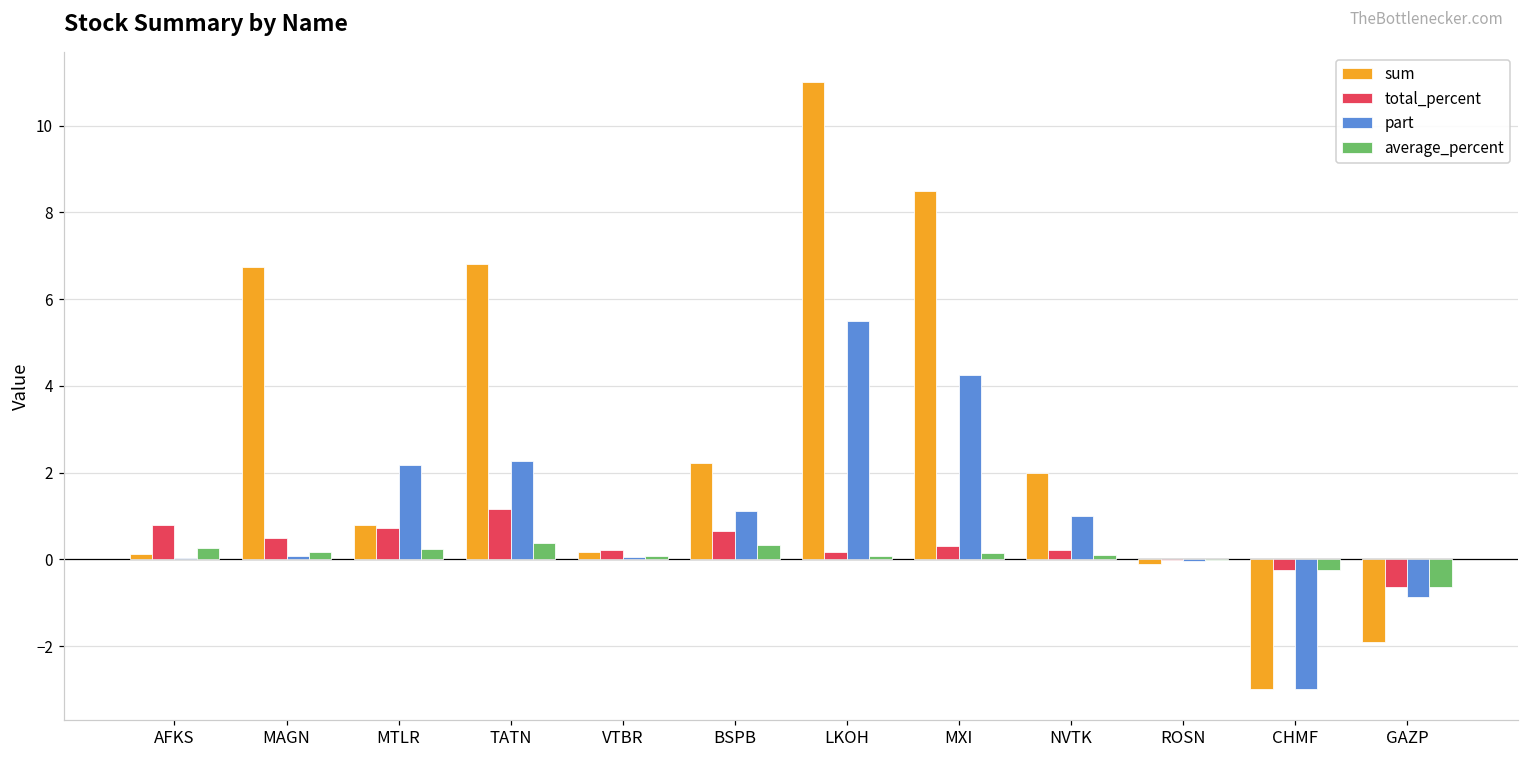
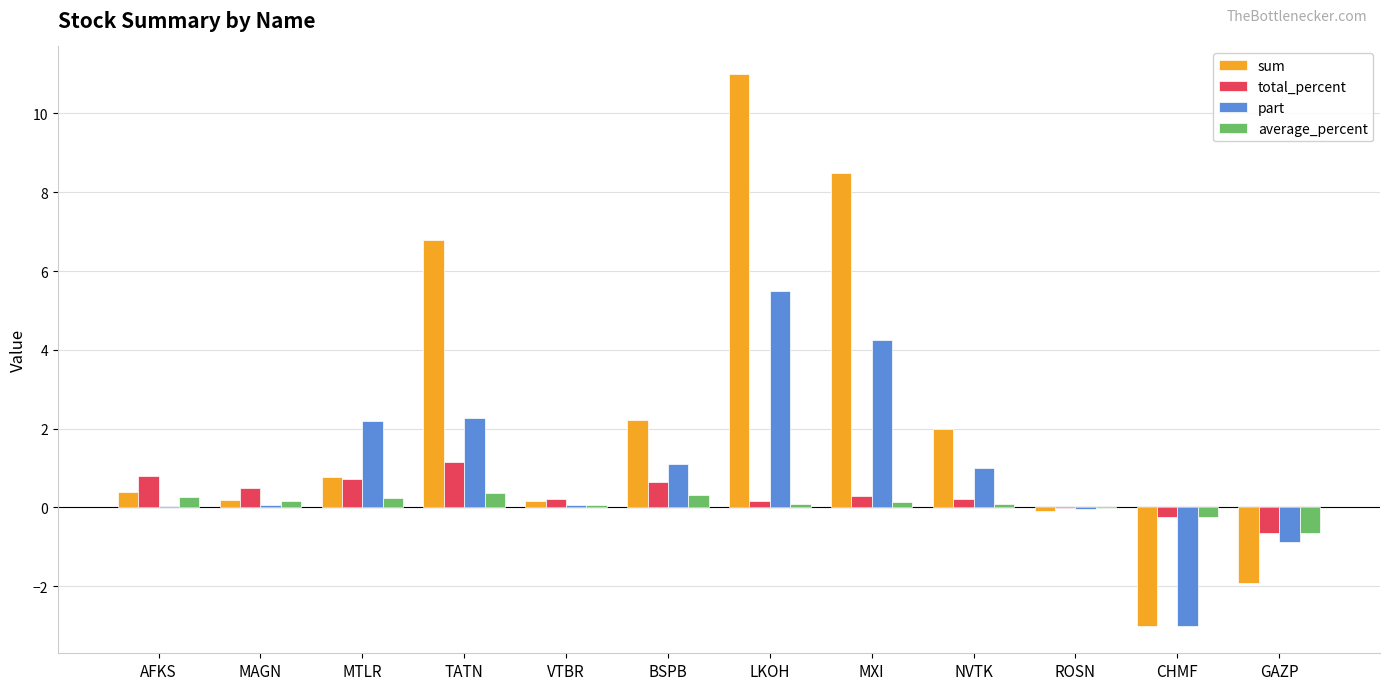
sum, AFKS: 0.1 -> 0.4
sum, MAGN: 6.7 -> 0.2
